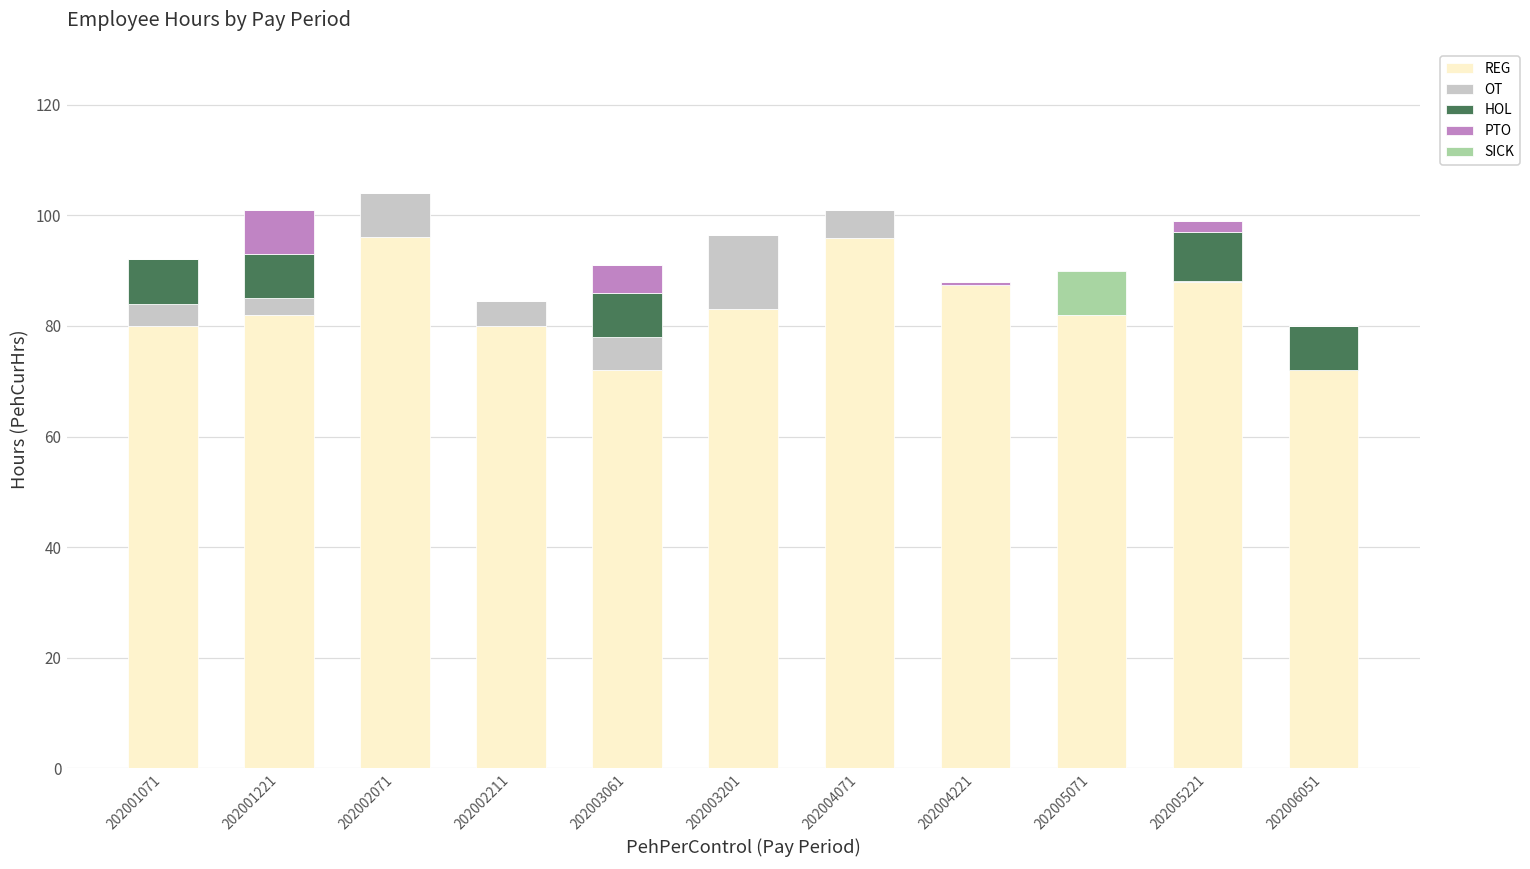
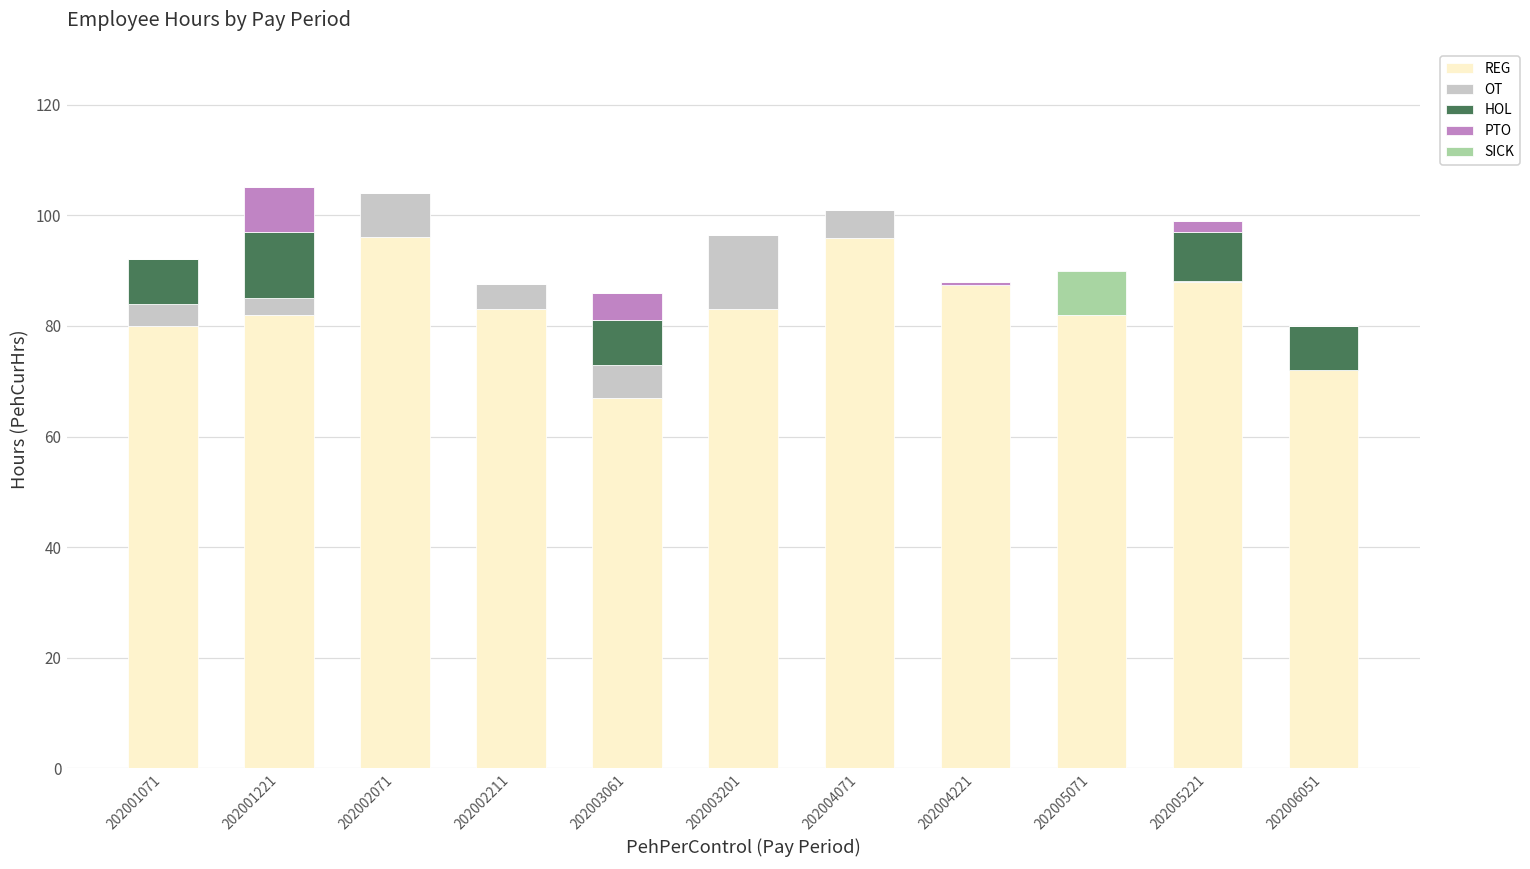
HOL, 202001221: 8 -> 12
REG, 202002211: 80 -> 83
REG, 202003061: 72 -> 67
